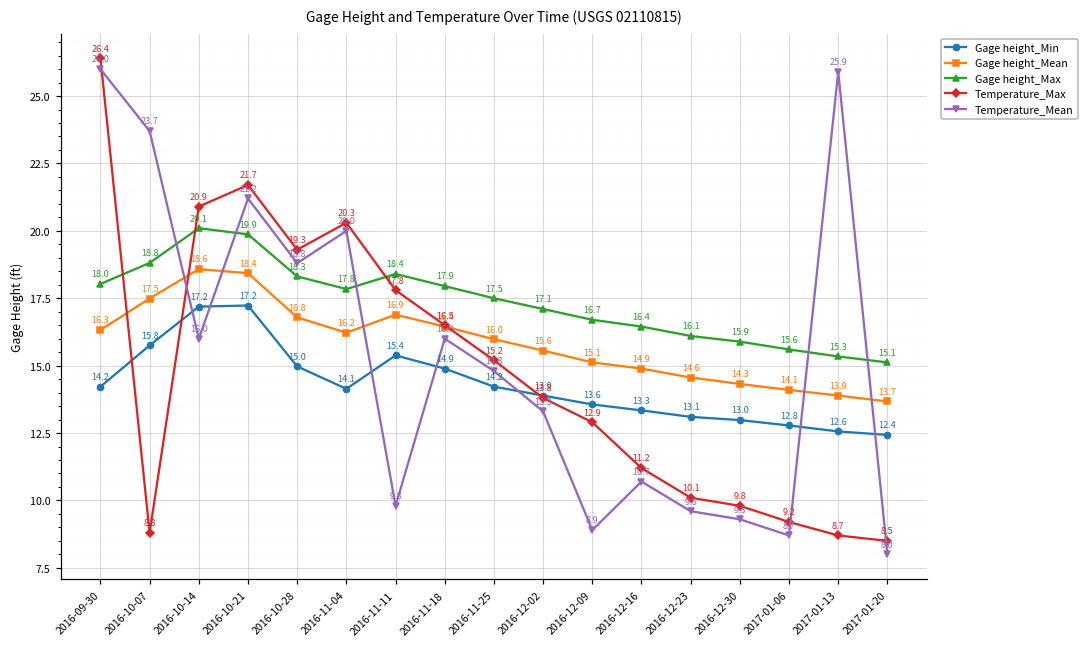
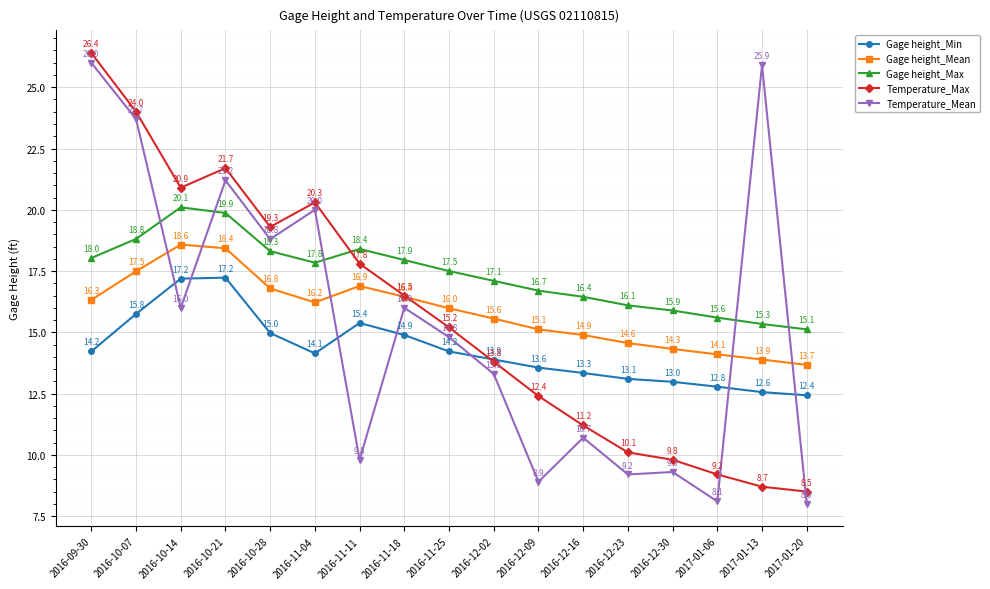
Temperature_Max, 2016-10-07: 8.8 -> 24.0
Temperature_Max, 2016-12-09: 12.9 -> 12.4
Temperature_Mean, 2016-12-23: 9.6 -> 9.2
Temperature_Mean, 2017-01-06: 8.7 -> 8.1
